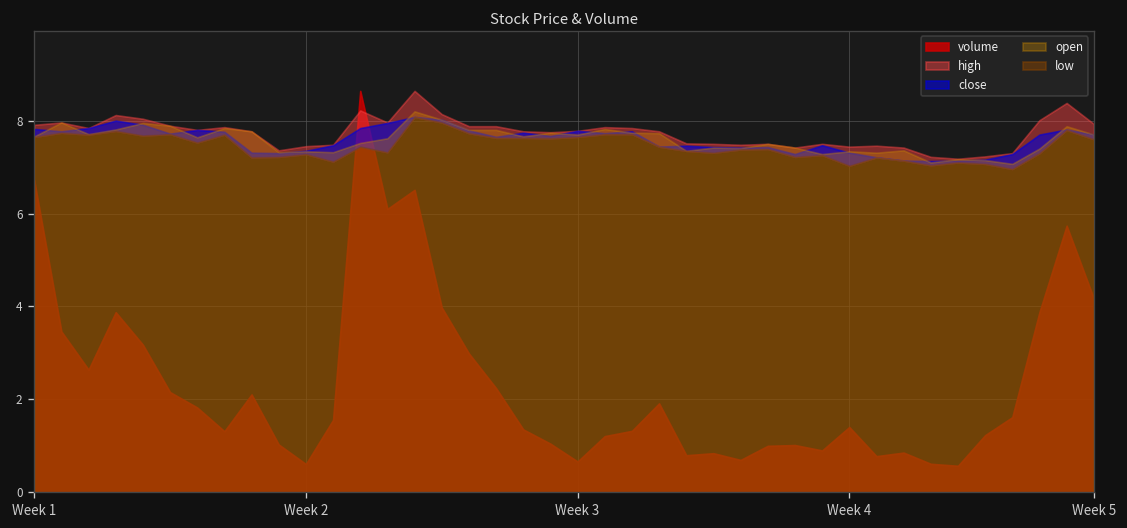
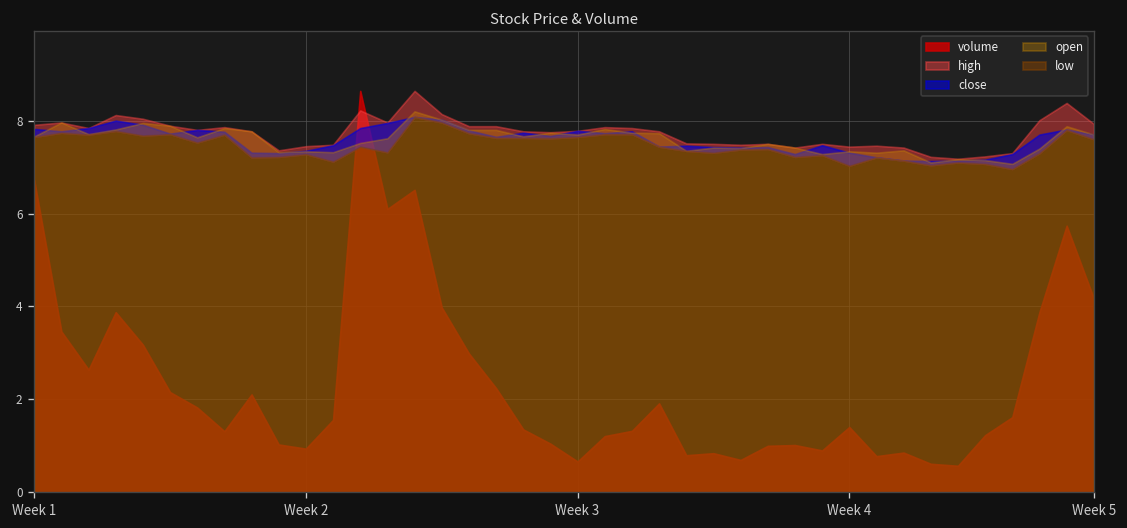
volume, Week 2: 0.6 -> 0.9
